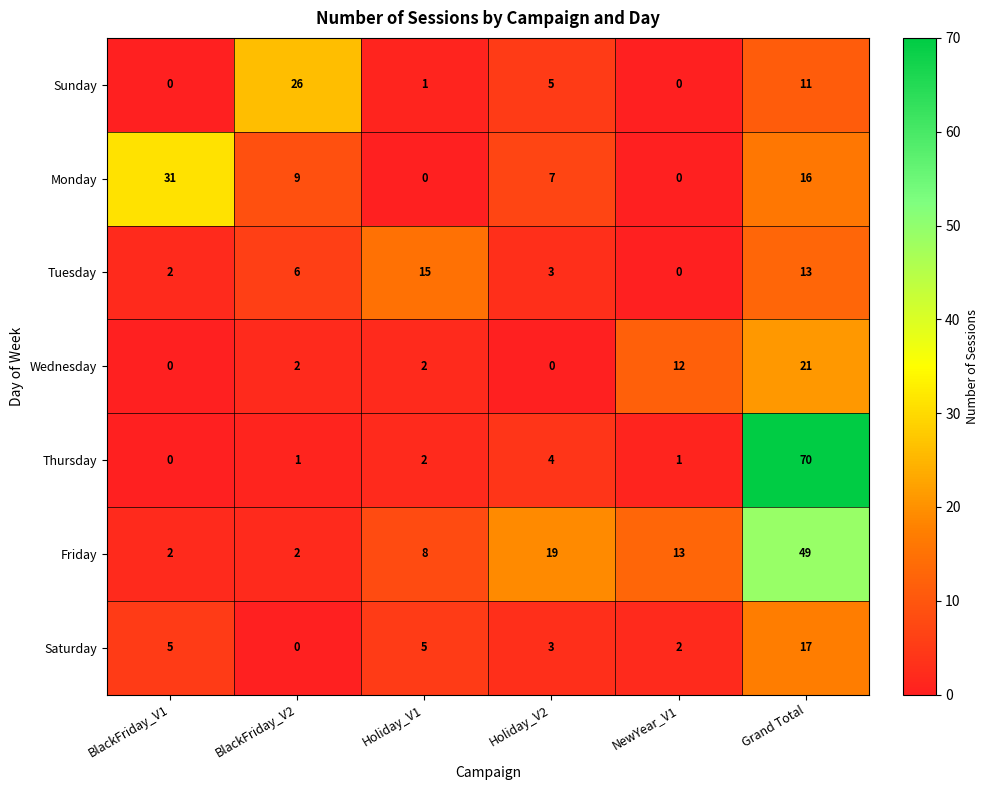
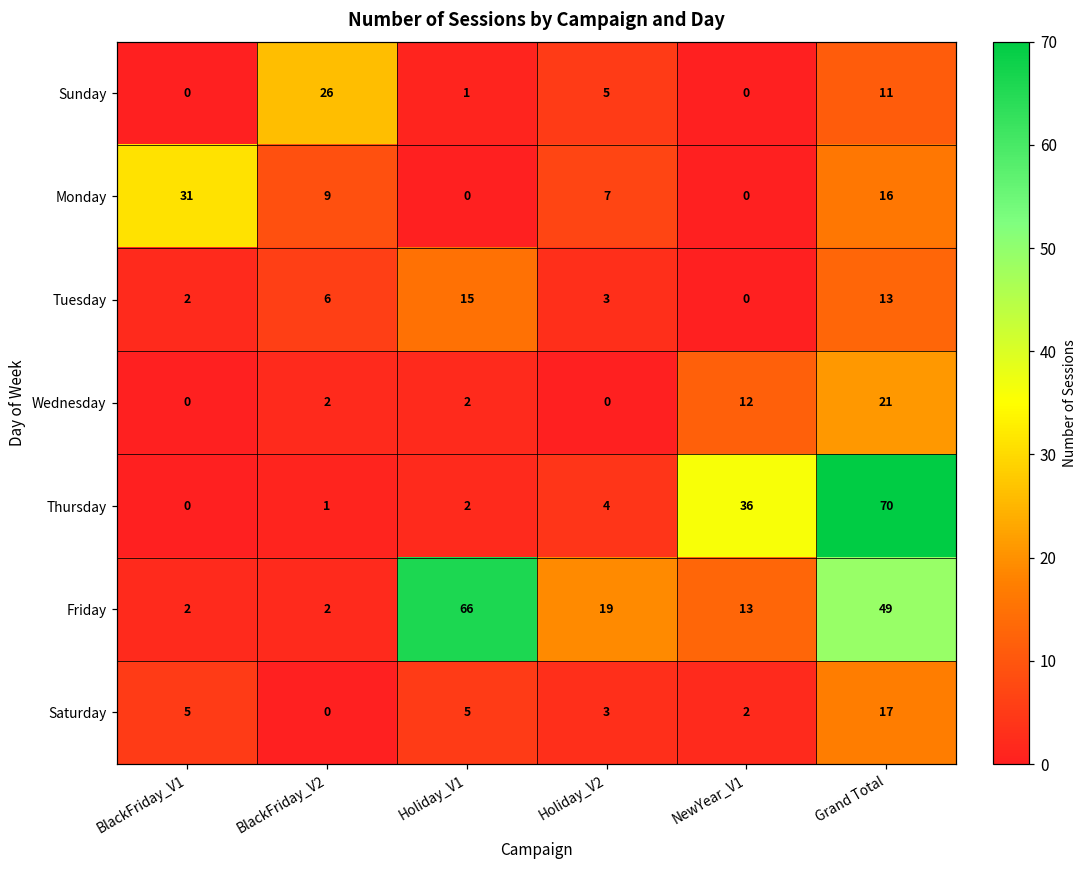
Thursday, NewYear_V1: 1 -> 36
Friday, Holiday_V1: 8 -> 66
